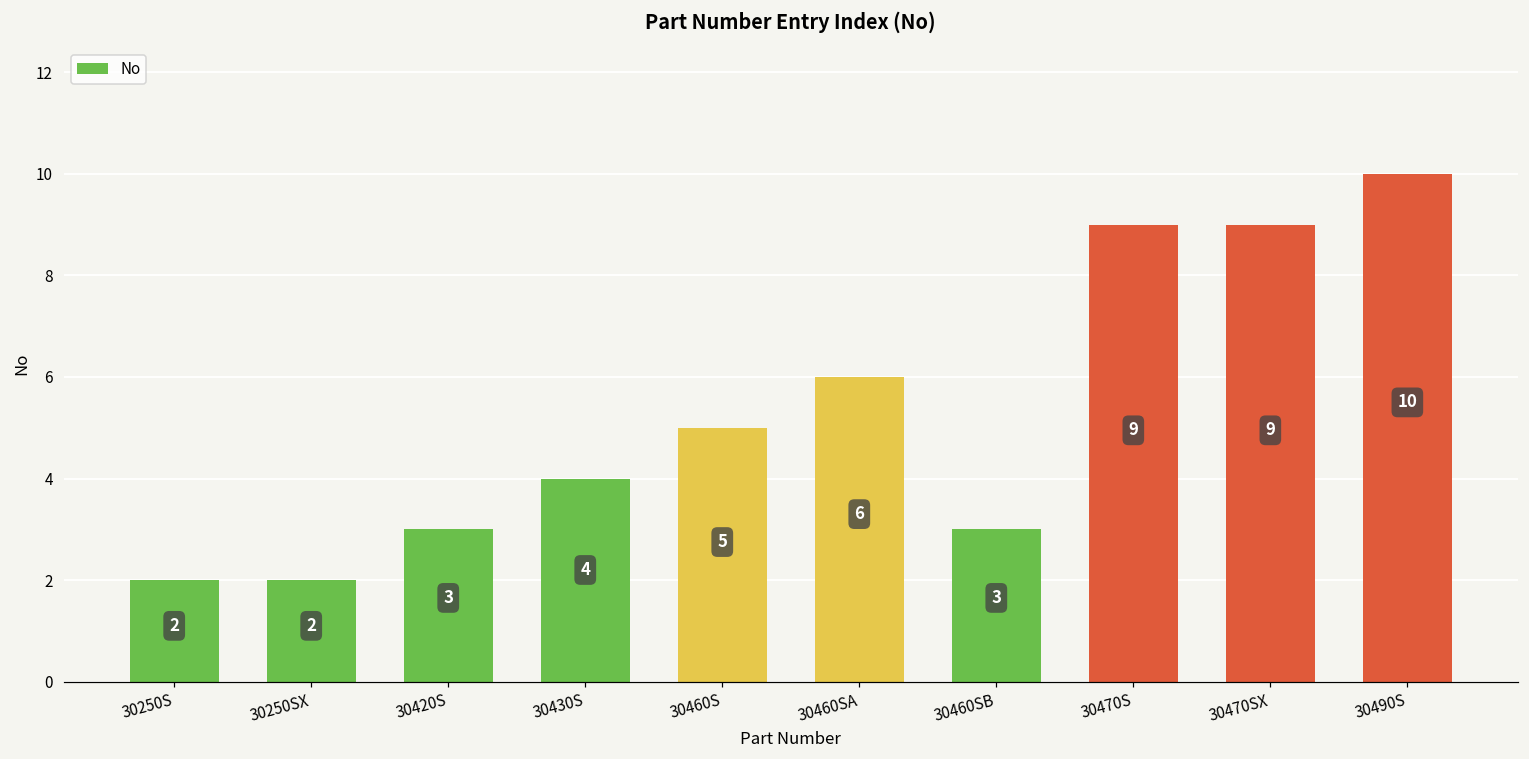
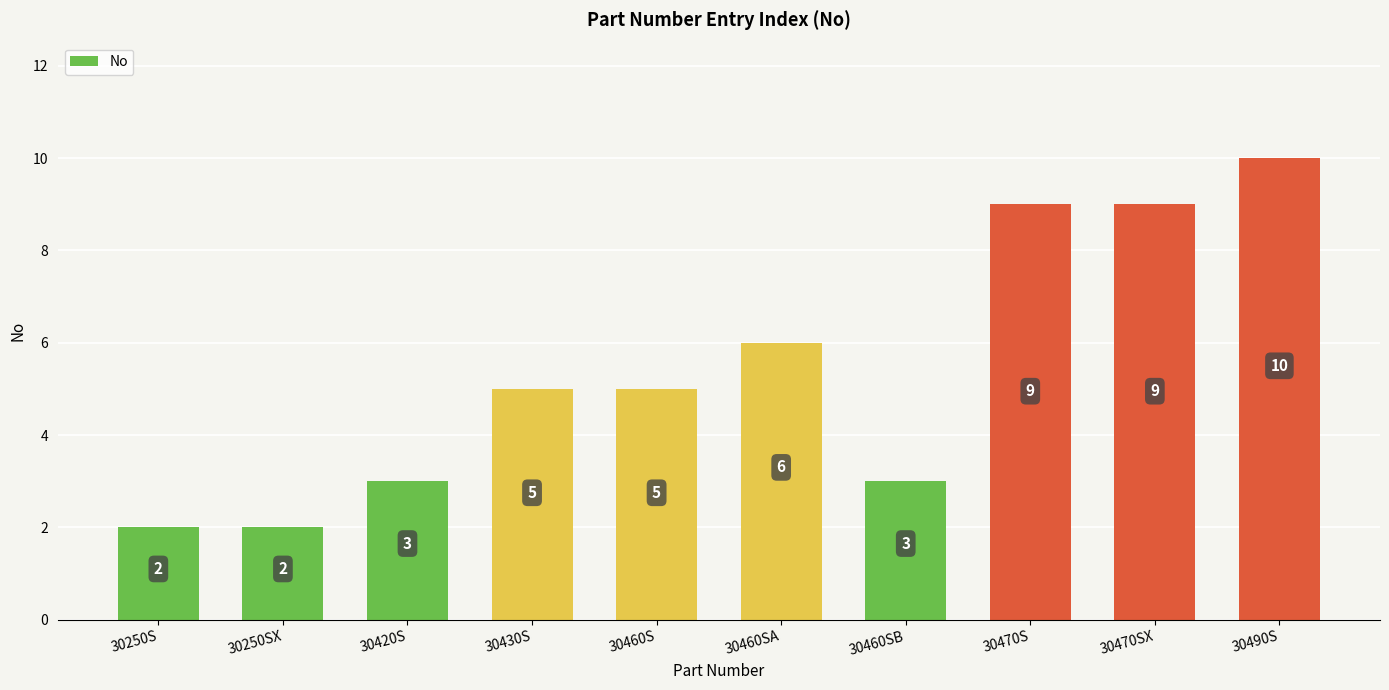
30430S: 4 -> 5
